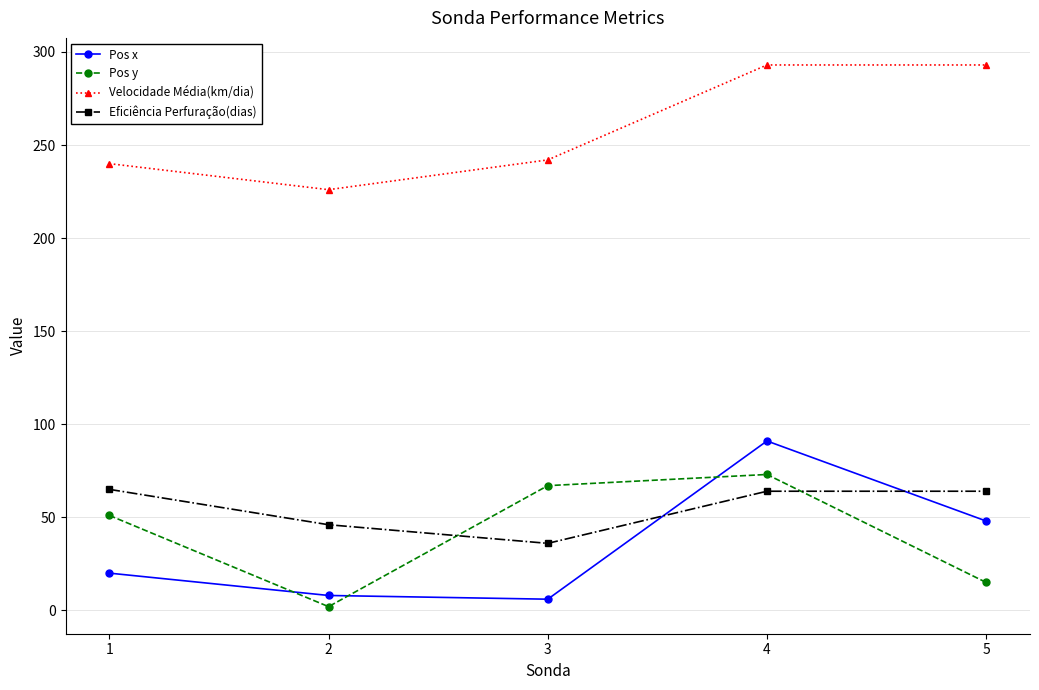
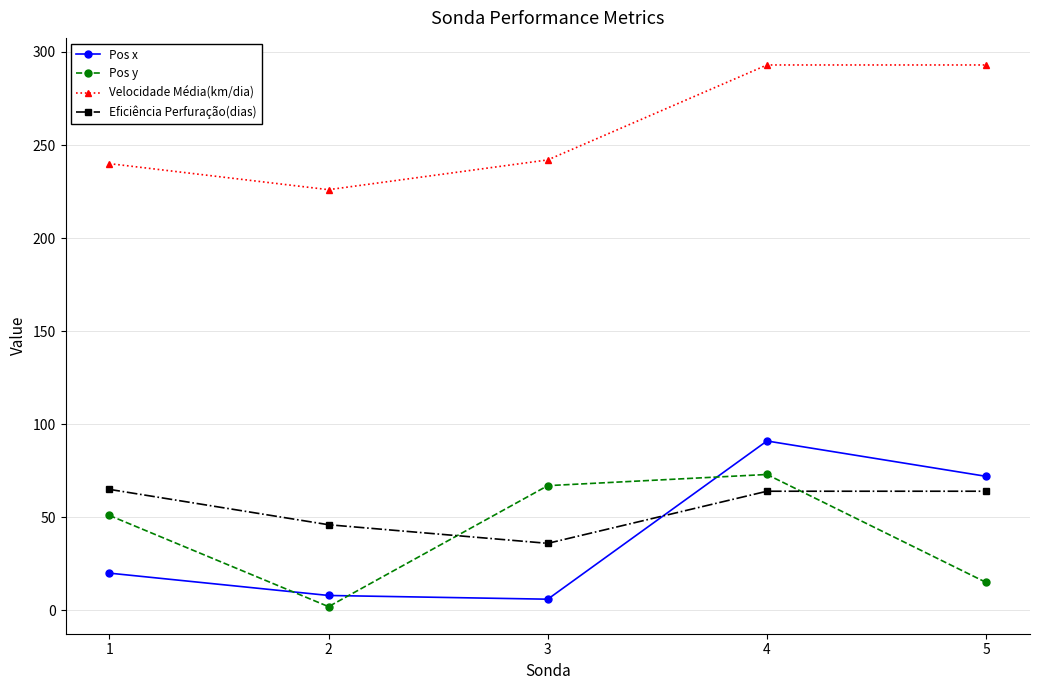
Pos x, 5: 48 -> 72
